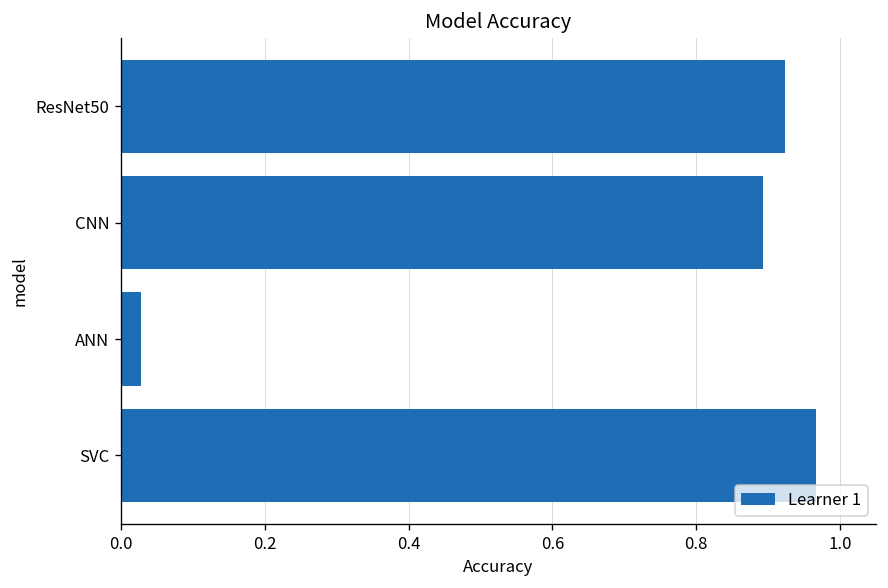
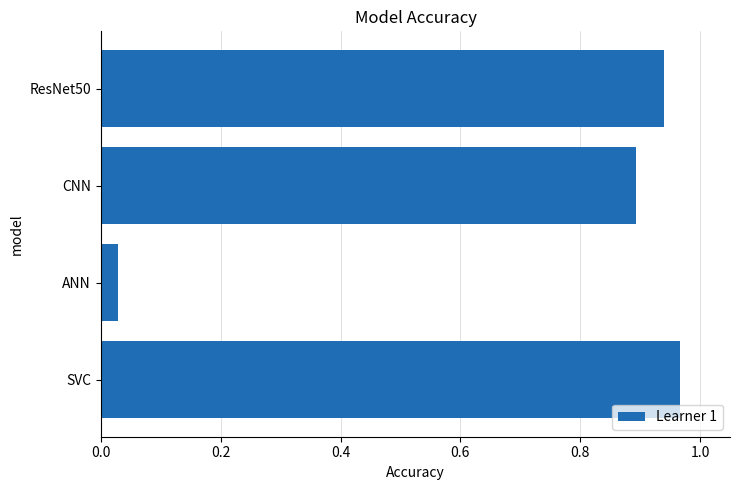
ResNet50: 0.92 -> 0.94
